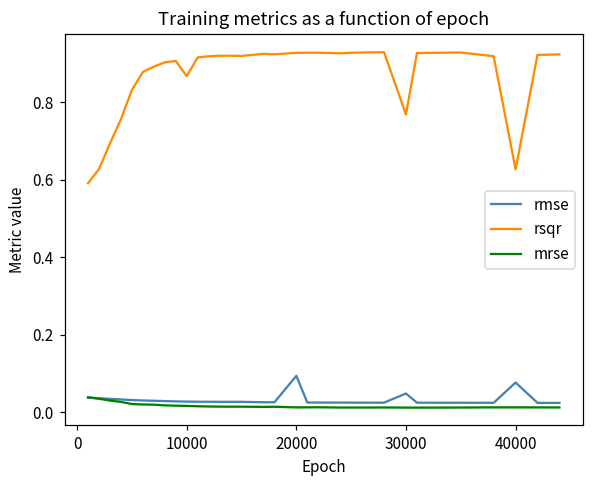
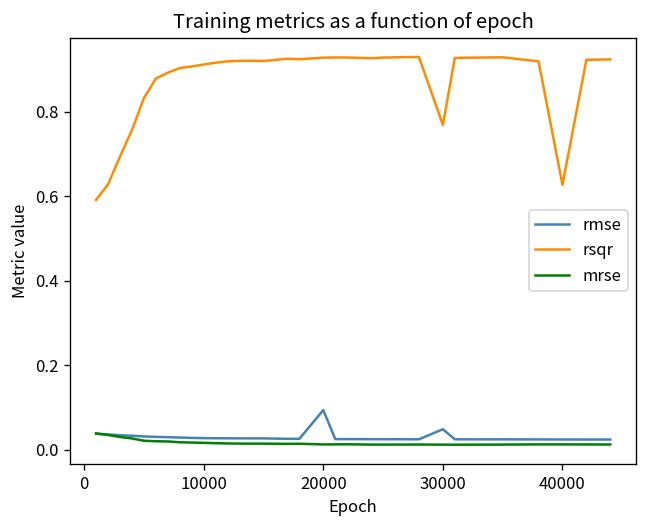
rsqr, 10000: 0.87 -> 0.91
rmse, 40000: 0.08 -> 0.02
